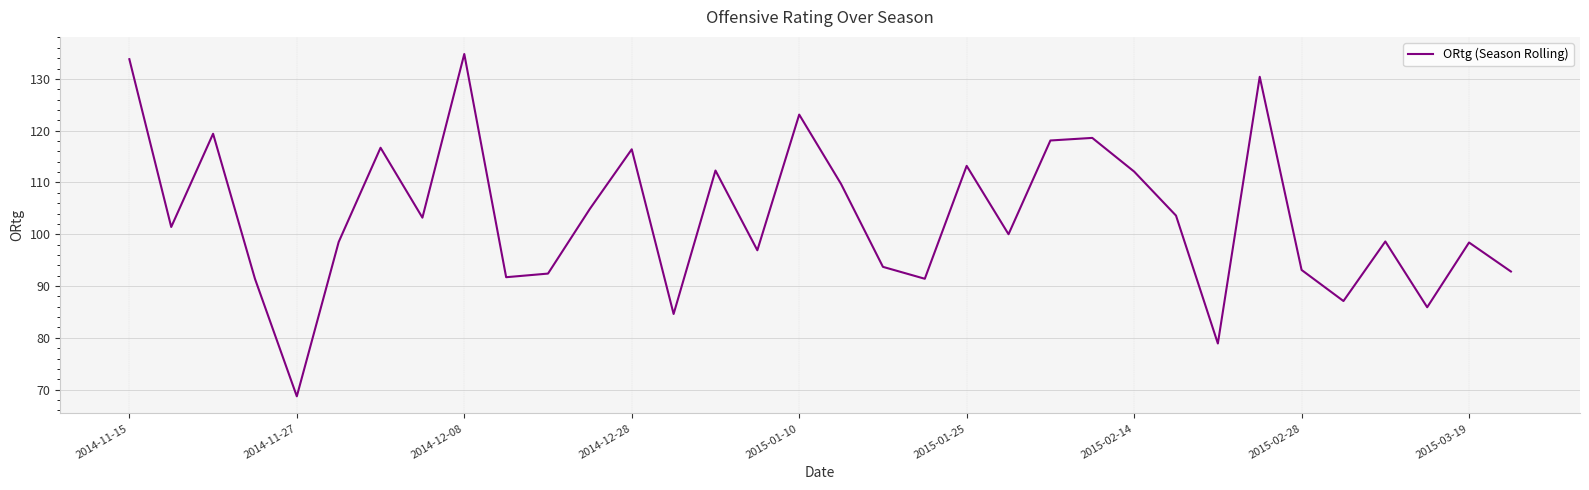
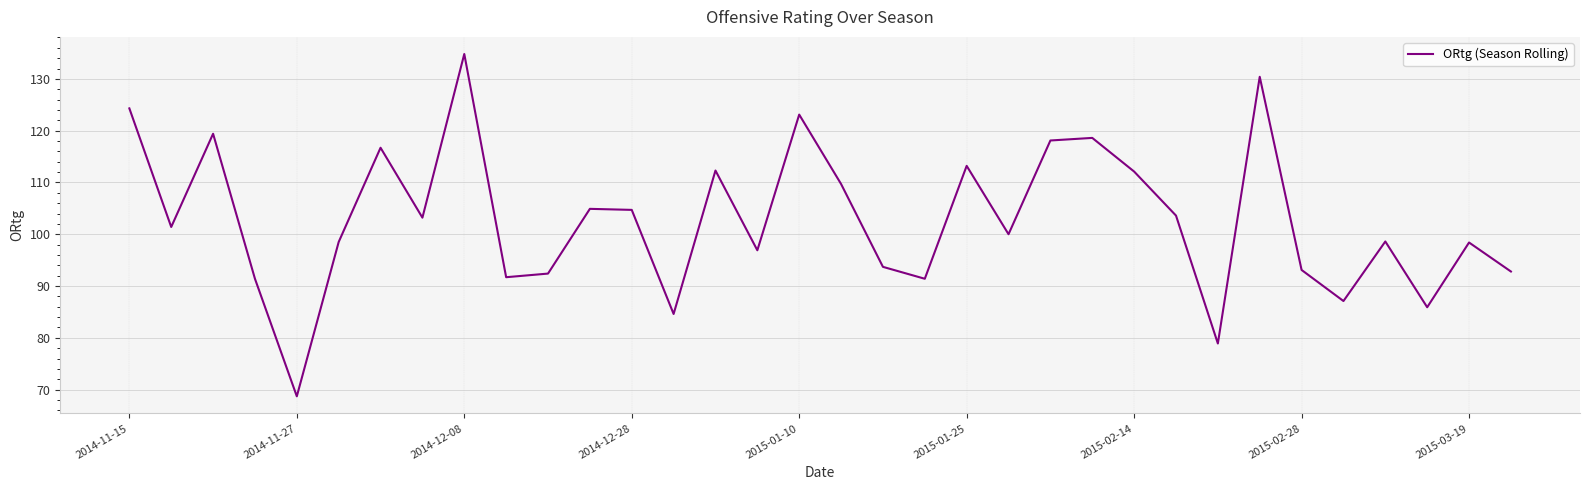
2014-11-15: 134 -> 124
2014-12-28: 116 -> 105
